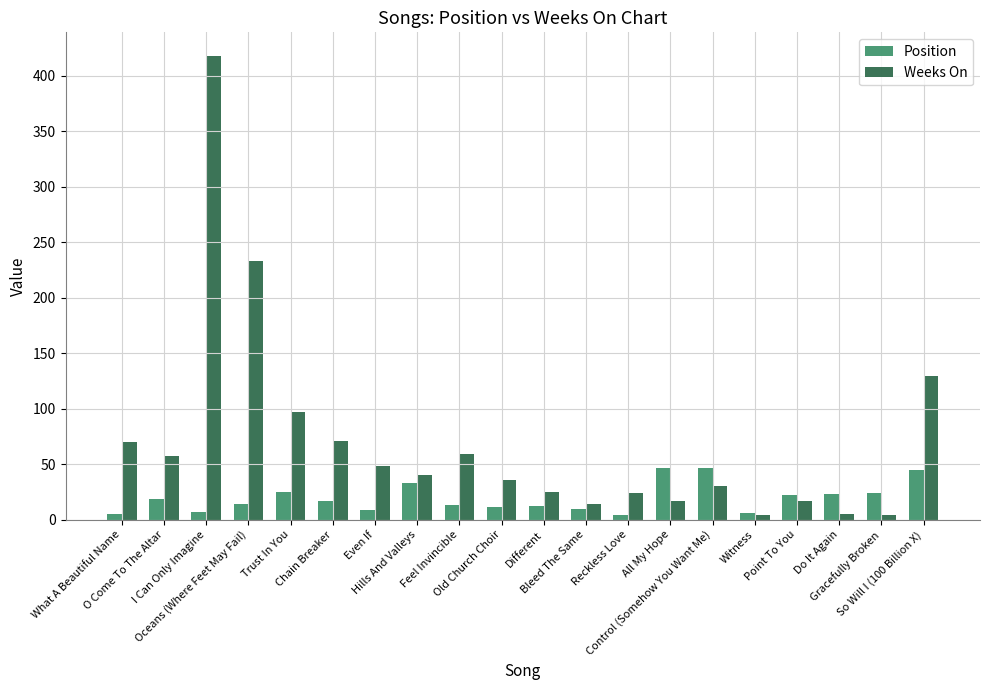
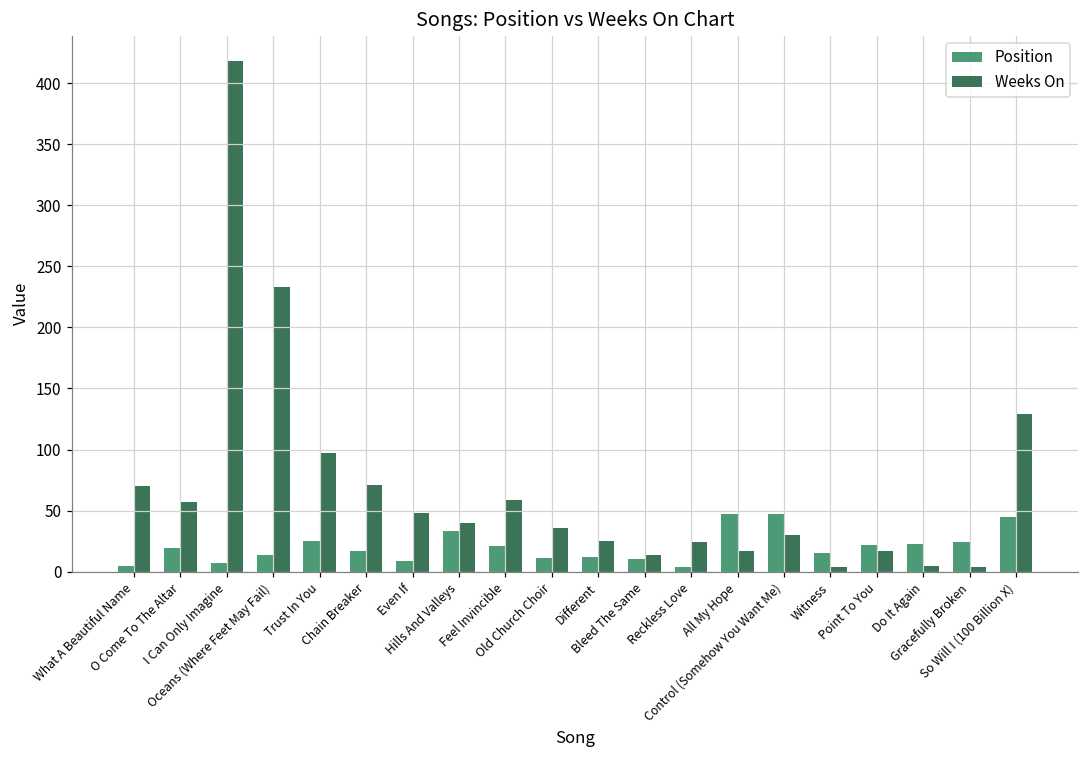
Position, Feel Invincible: 13 -> 21
Position, Witness: 6 -> 15
